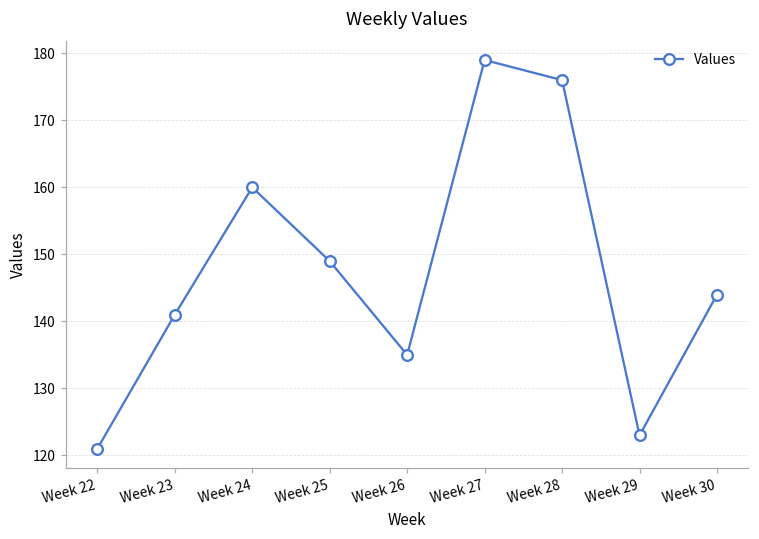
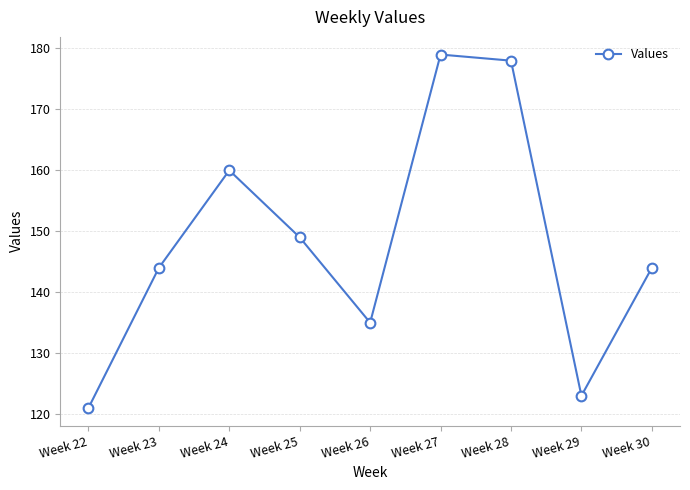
Week 23: 141 -> 144
Week 28: 176 -> 178
